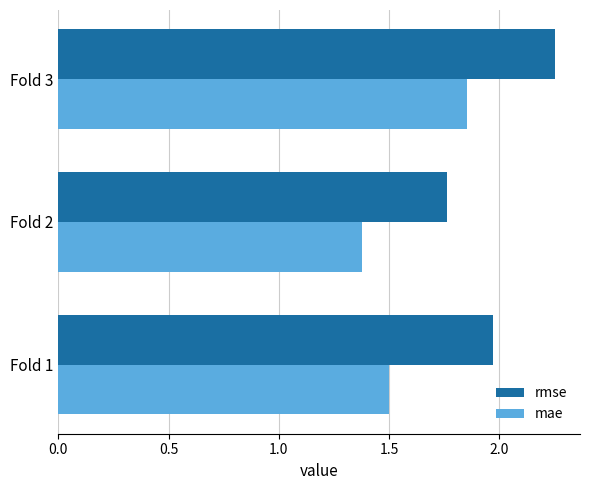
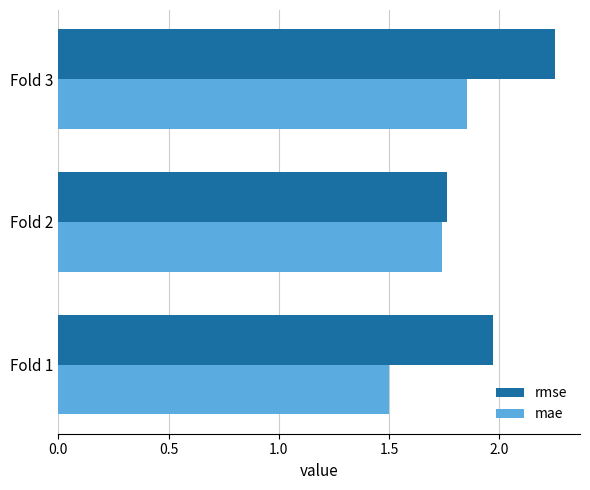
mae, Fold 2: 1.37 -> 1.74
